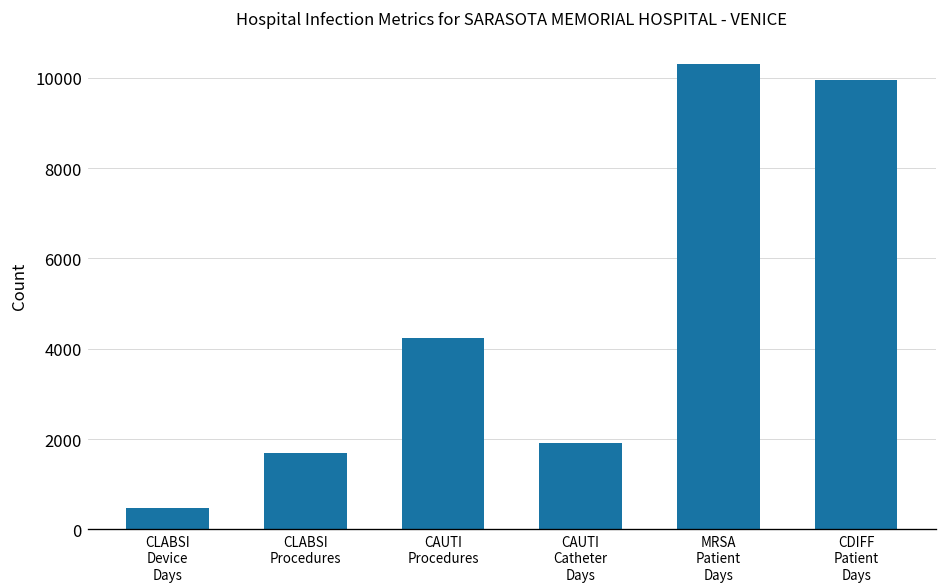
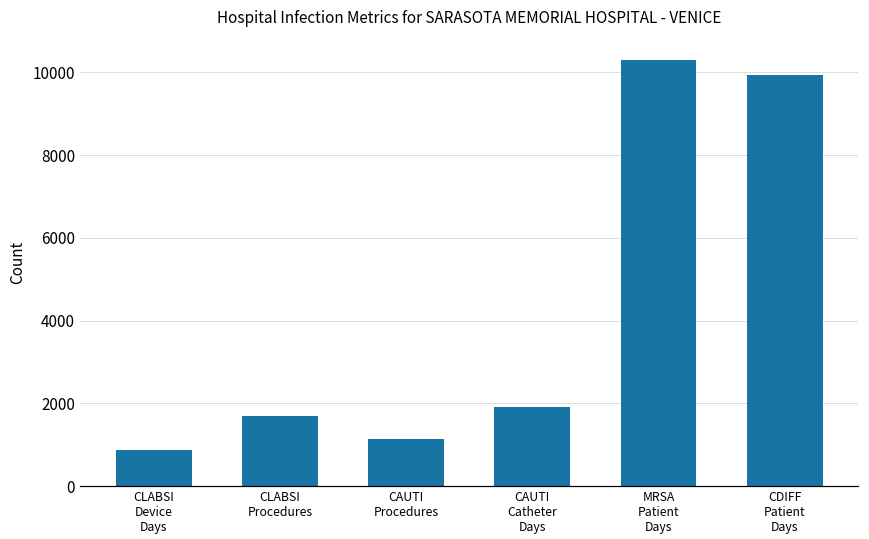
CLABSI Device Days: 500 -> 900
CAUTI Procedures: 4200 -> 1100
